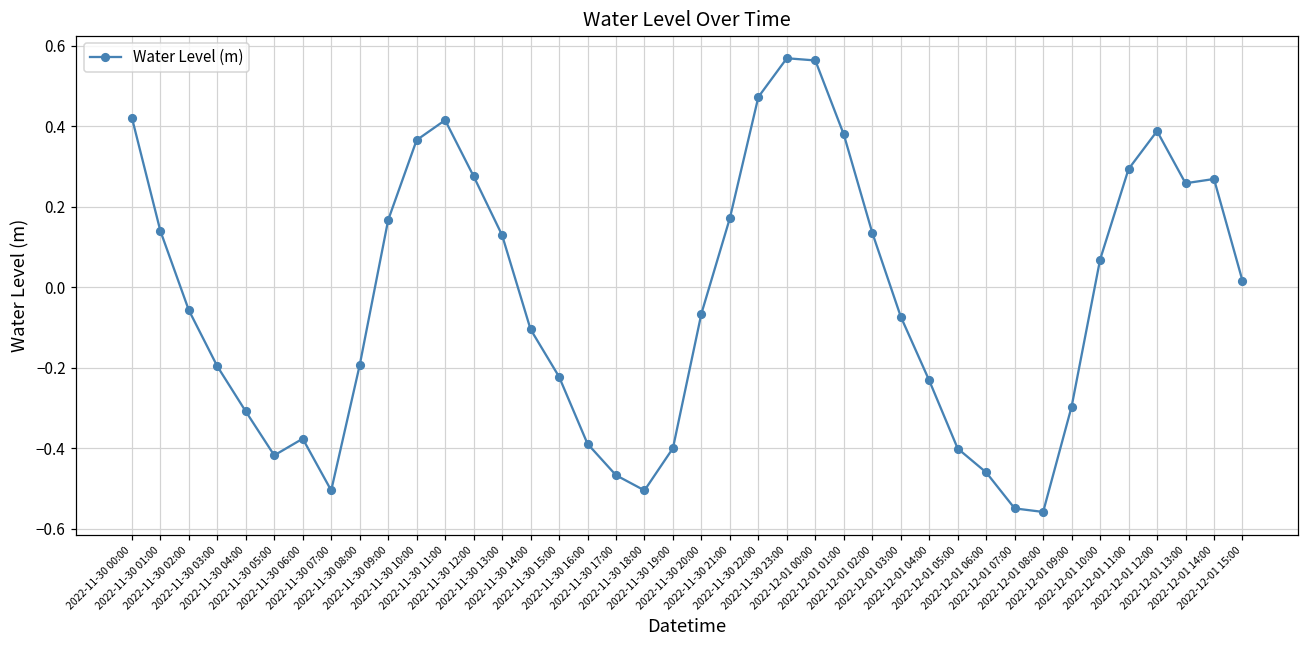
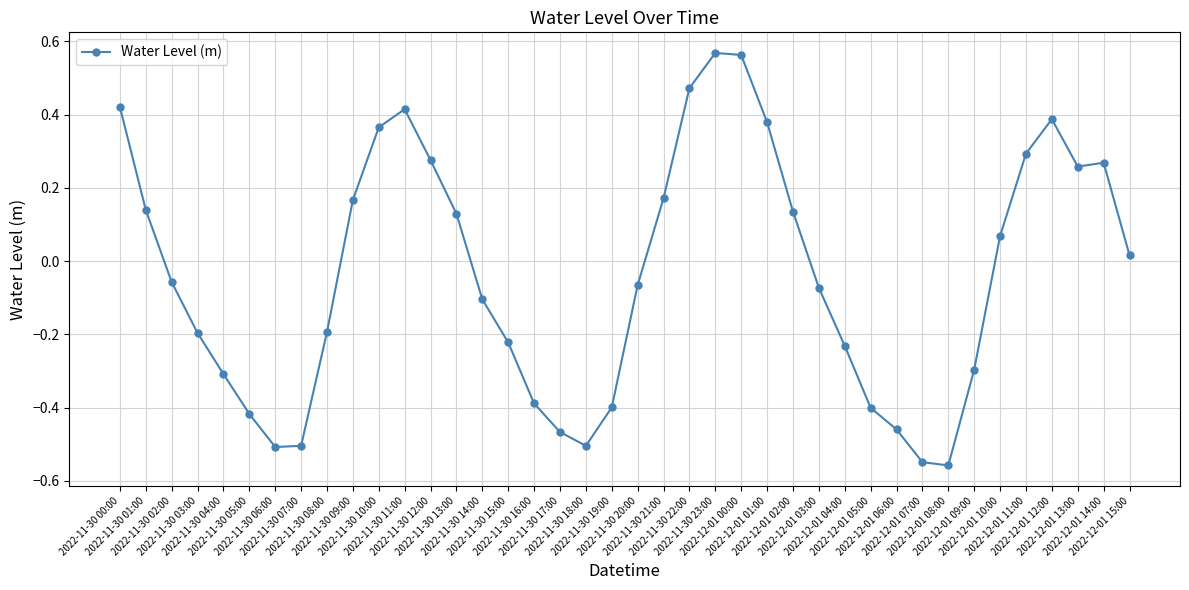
2022-11-30 06:00: -0.38 -> -0.51
